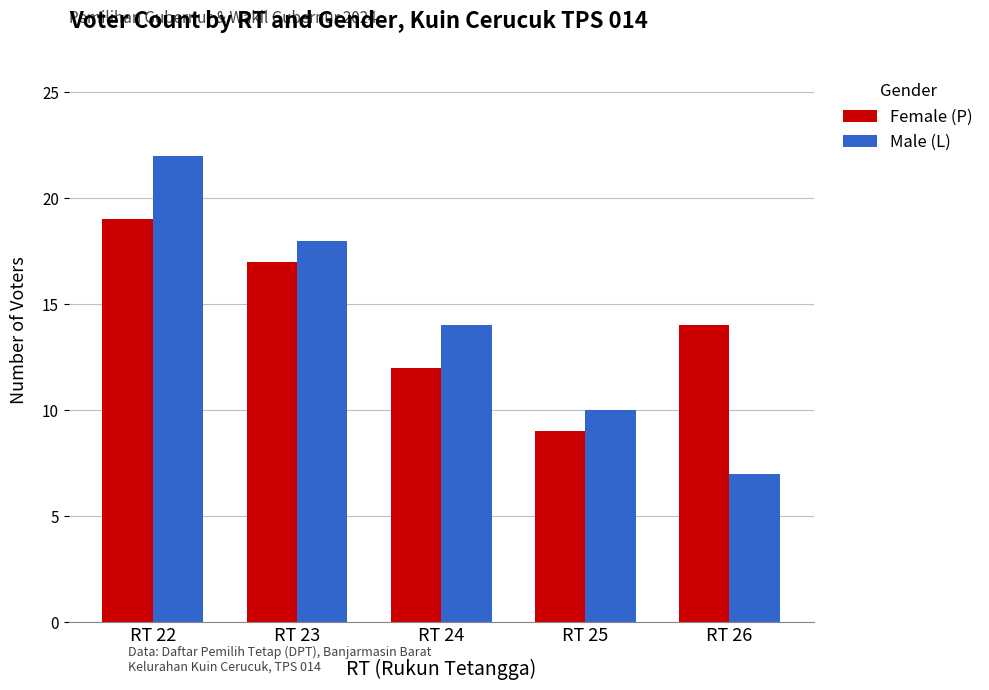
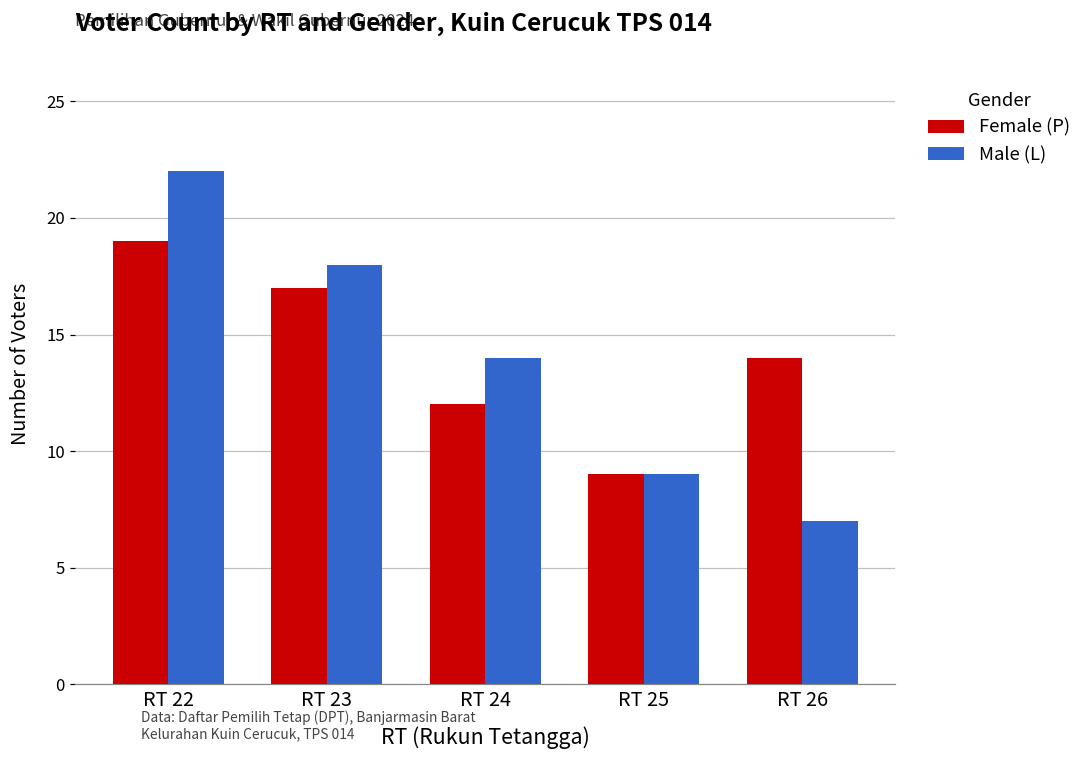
Male (L), RT 25: 10 -> 9
